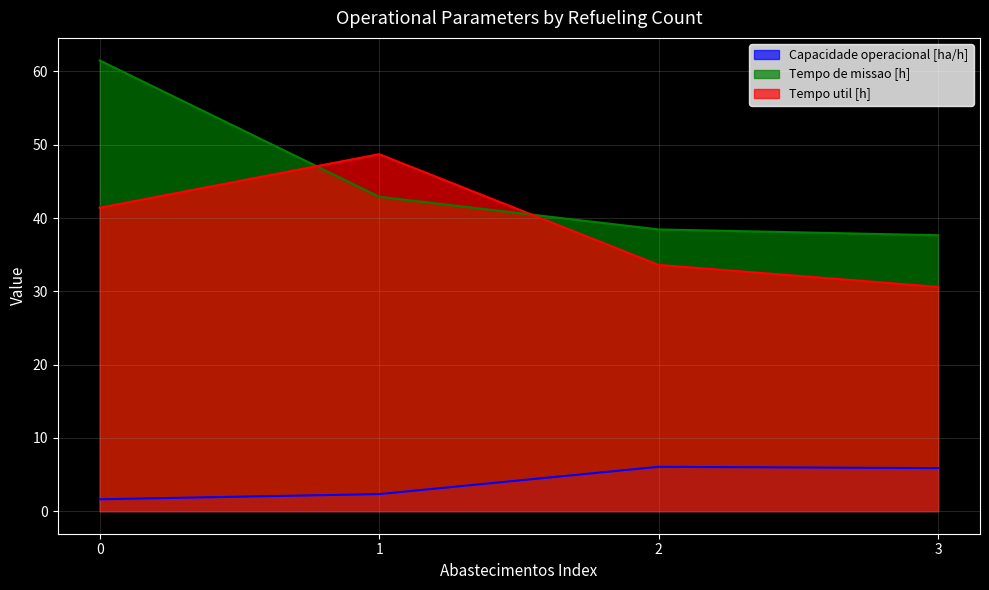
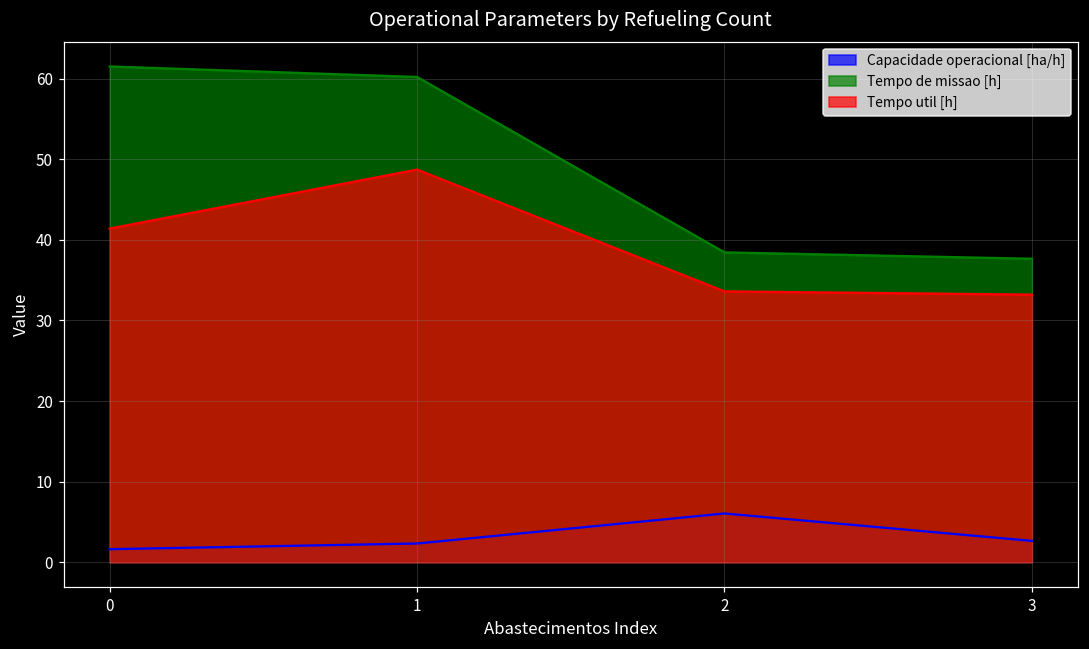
Tempo de missao [h], 1: 43 -> 60
Capacidade operacional [ha/h], 3: 6 -> 3
Tempo util [h], 3: 31 -> 33
